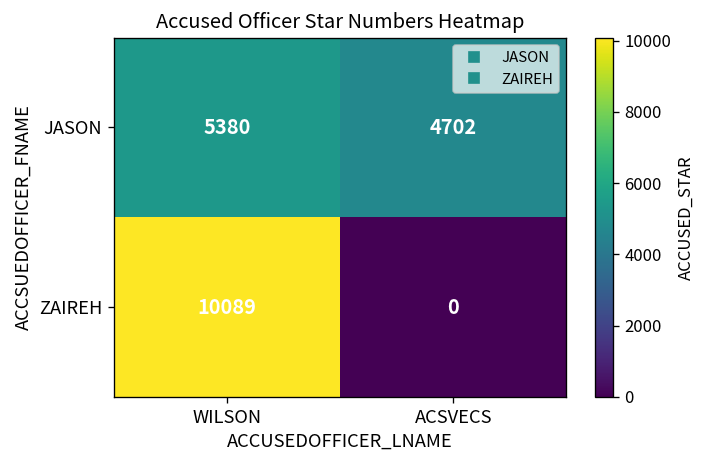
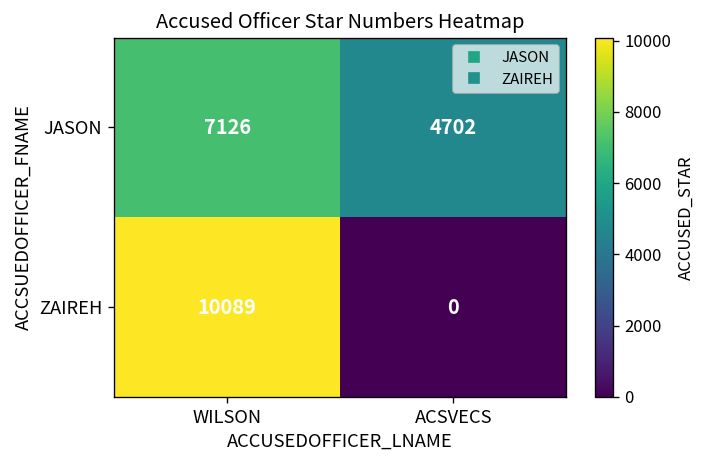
JASON, WILSON: 5380 -> 7126
